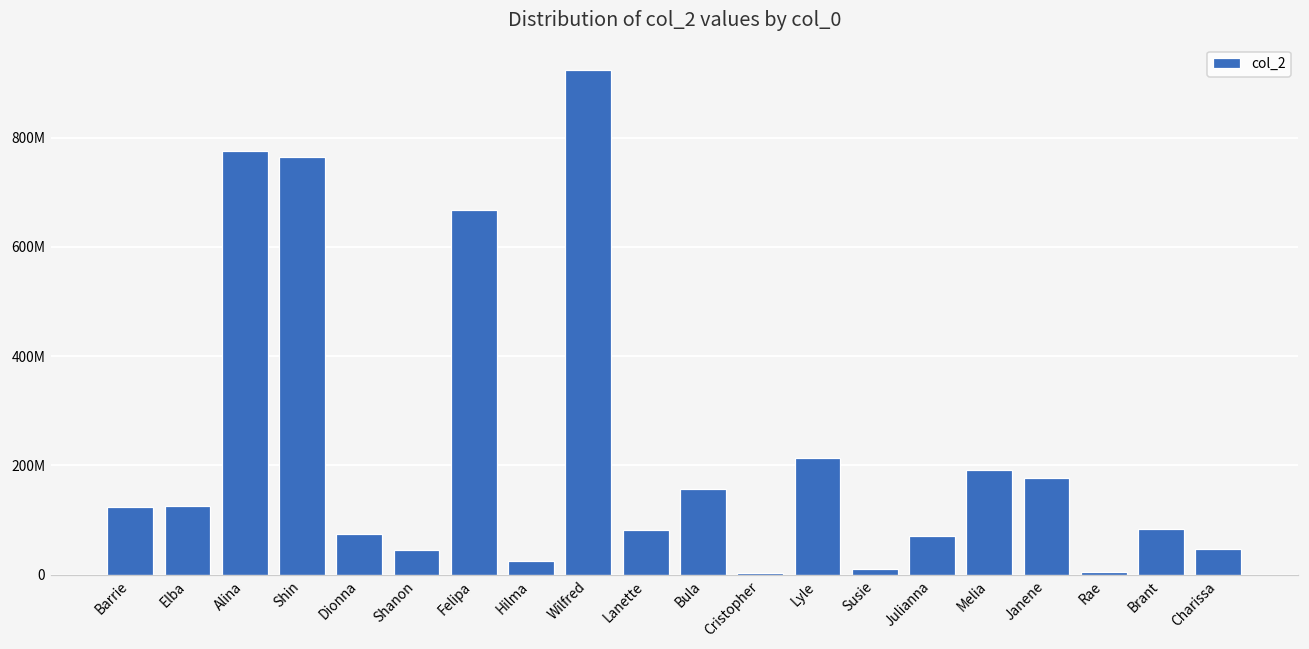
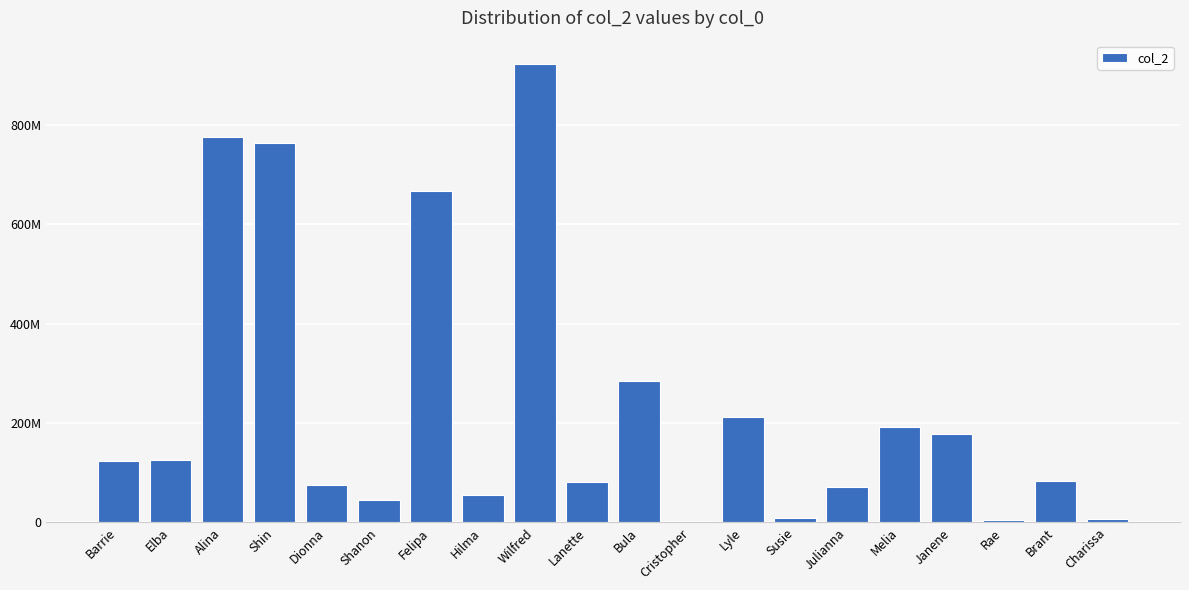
Hilma: 30000000 -> 60000000
Bula: 160000000 -> 280000000
Charissa: 50000000 -> 10000000
